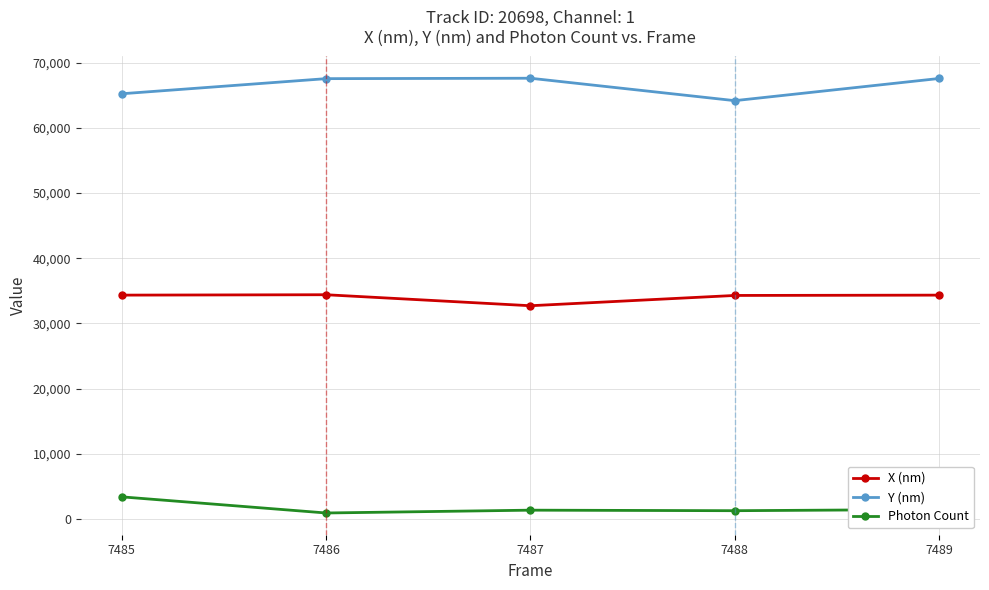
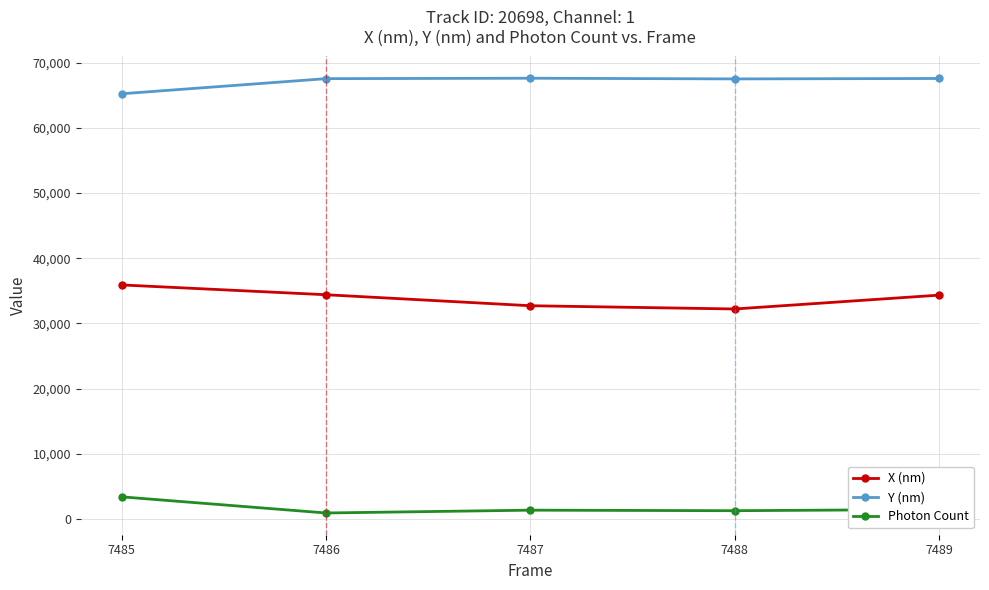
X (nm), 7485: 34,000 -> 36,000
X (nm), 7488: 34,000 -> 32,000
Y (nm), 7488: 64,000 -> 67,000
